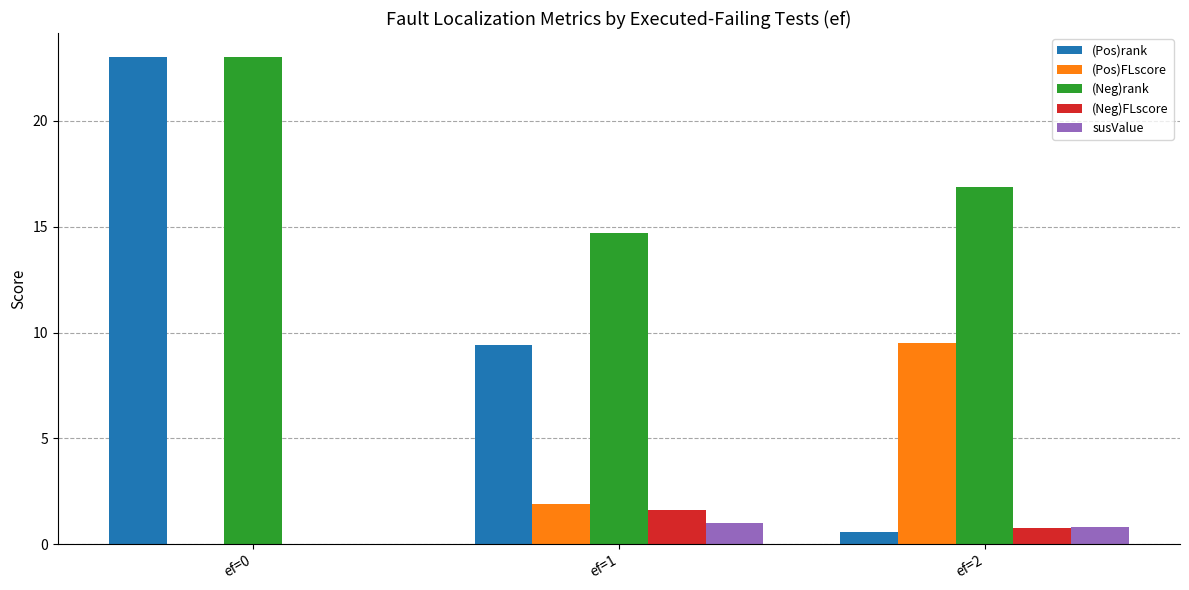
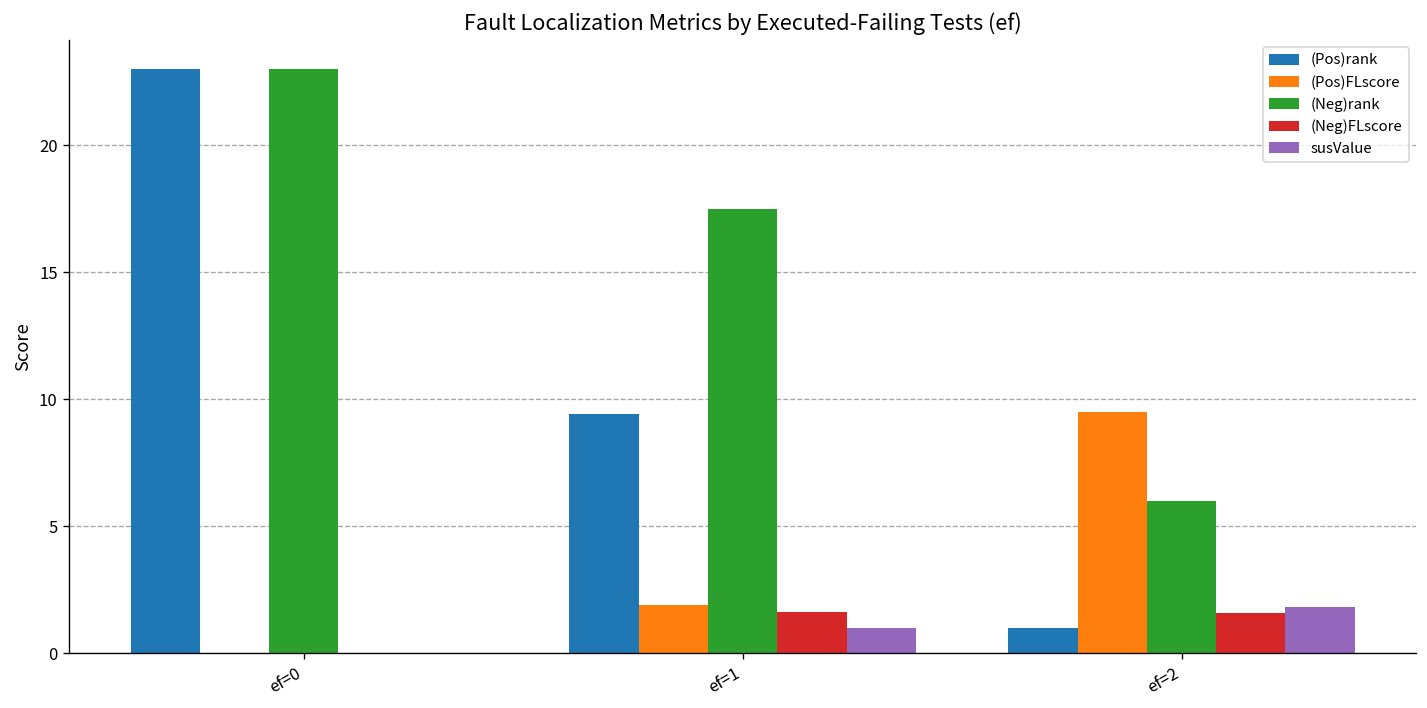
(Neg)rank, ef=1: 14.7 -> 17.5
(Pos)rank, ef=2: 0.6 -> 1.0
(Neg)rank, ef=2: 16.9 -> 6.0
(Neg)FLscore, ef=2: 0.8 -> 1.6
susValue, ef=2: 0.8 -> 1.8
